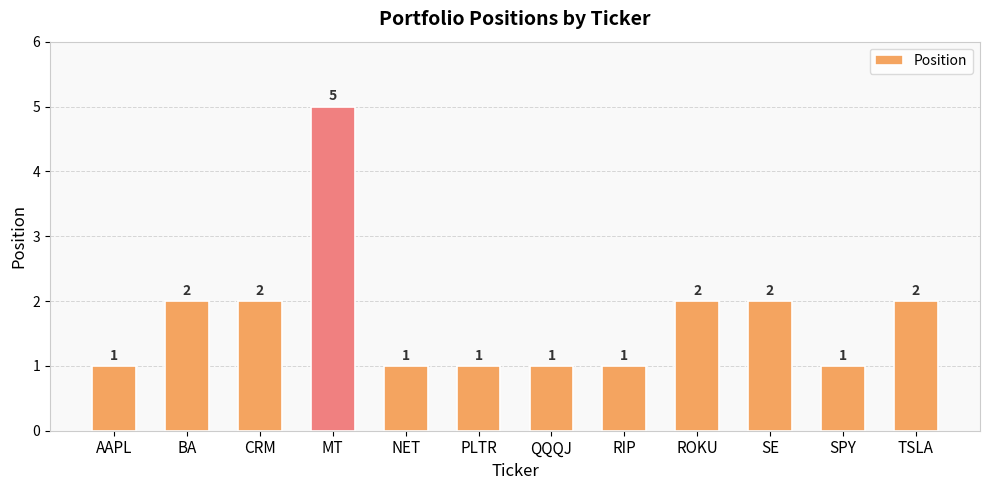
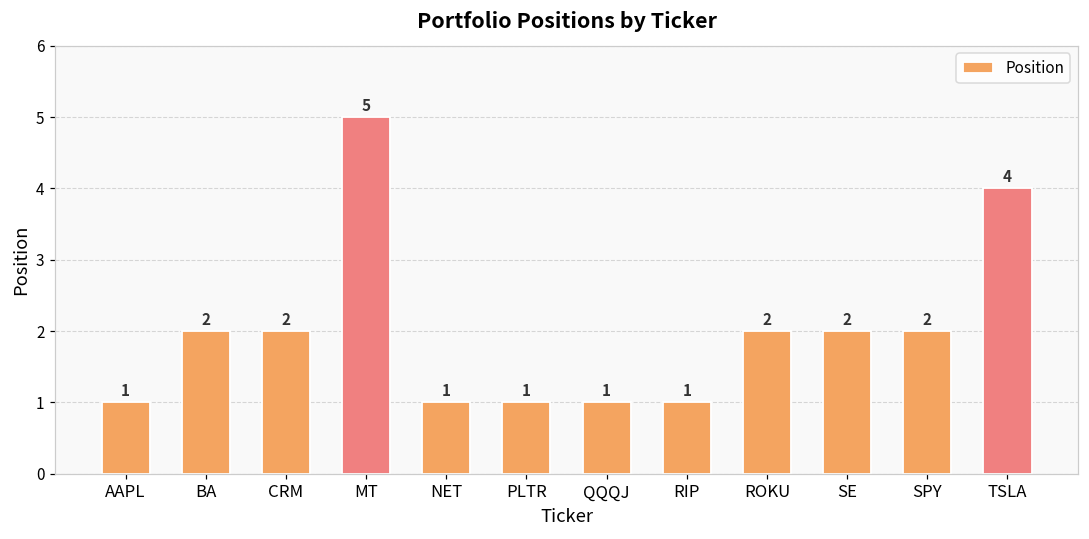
SPY: 1 -> 2
TSLA: 2 -> 4
